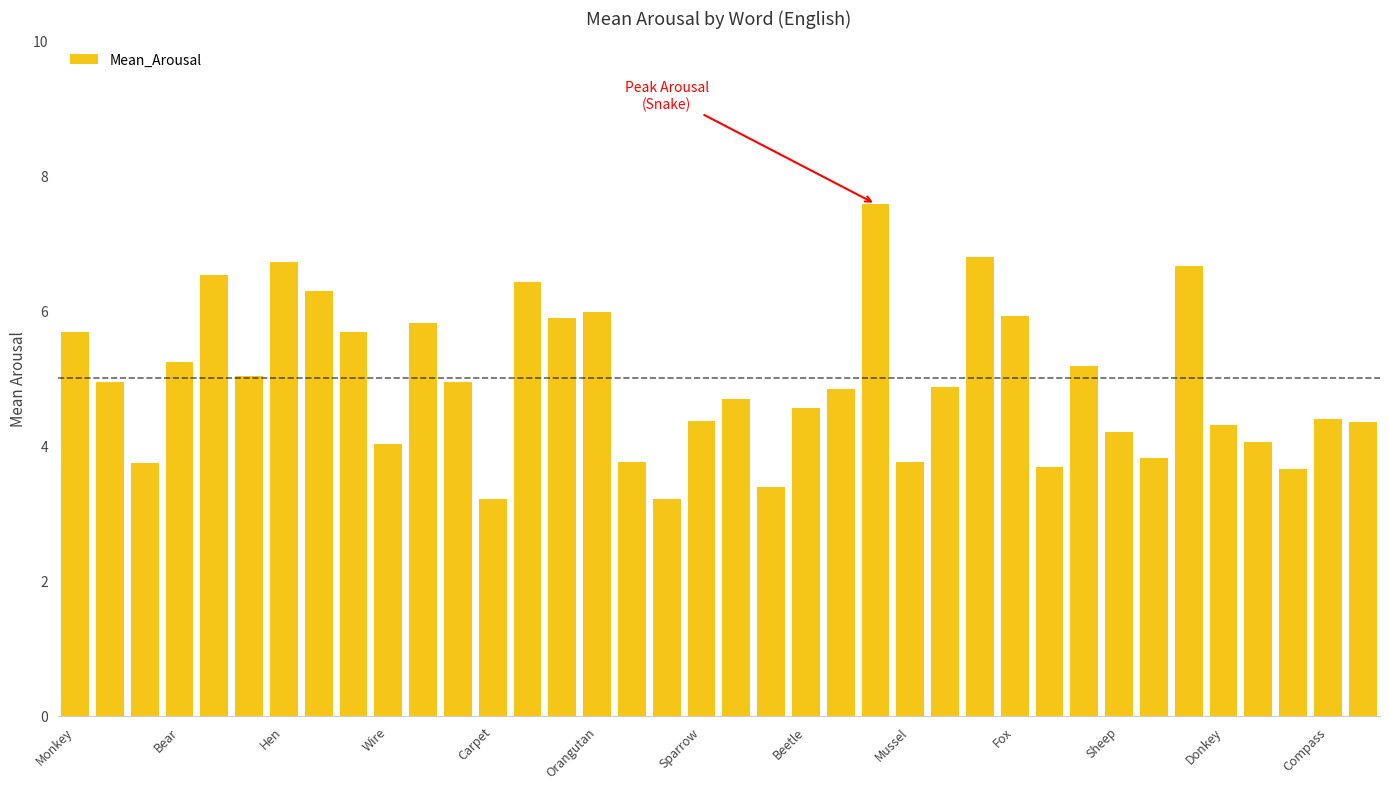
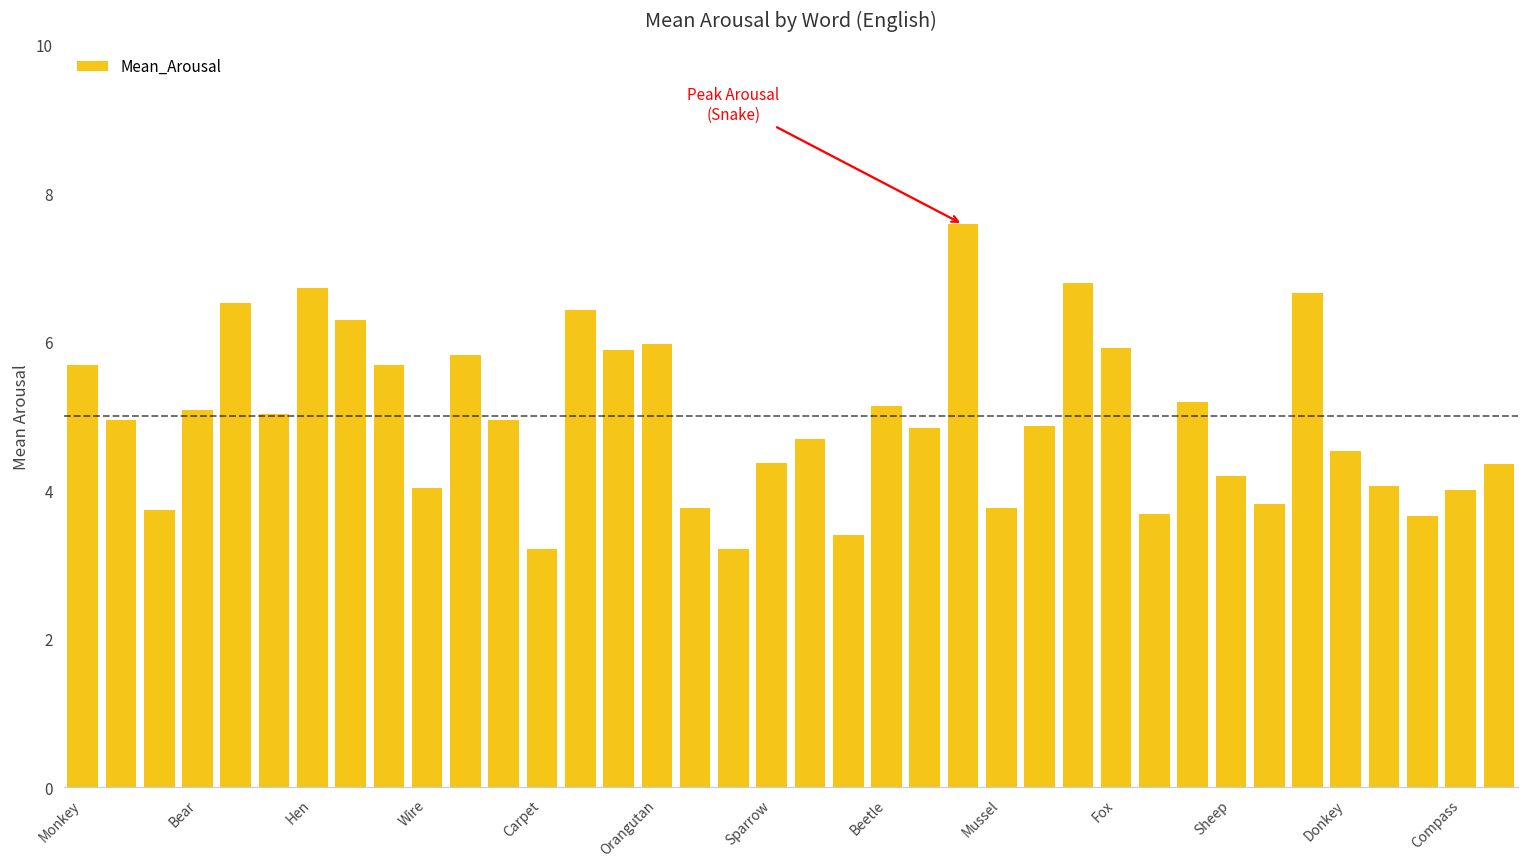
Bear: 5.2 -> 5.1
Beetle: 4.6 -> 5.1
Donkey: 4.3 -> 4.5
Compass: 4.4 -> 4.0
